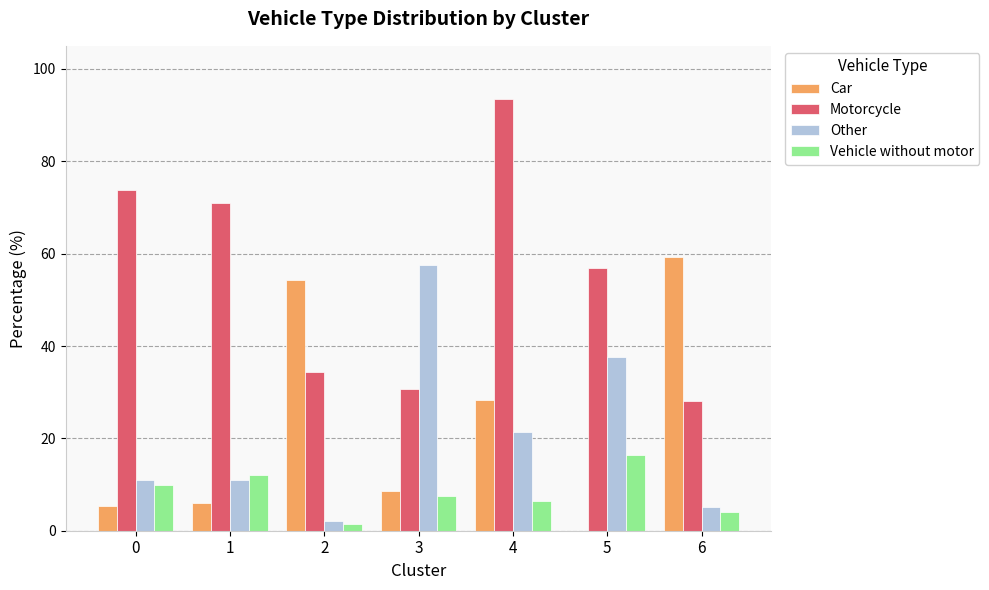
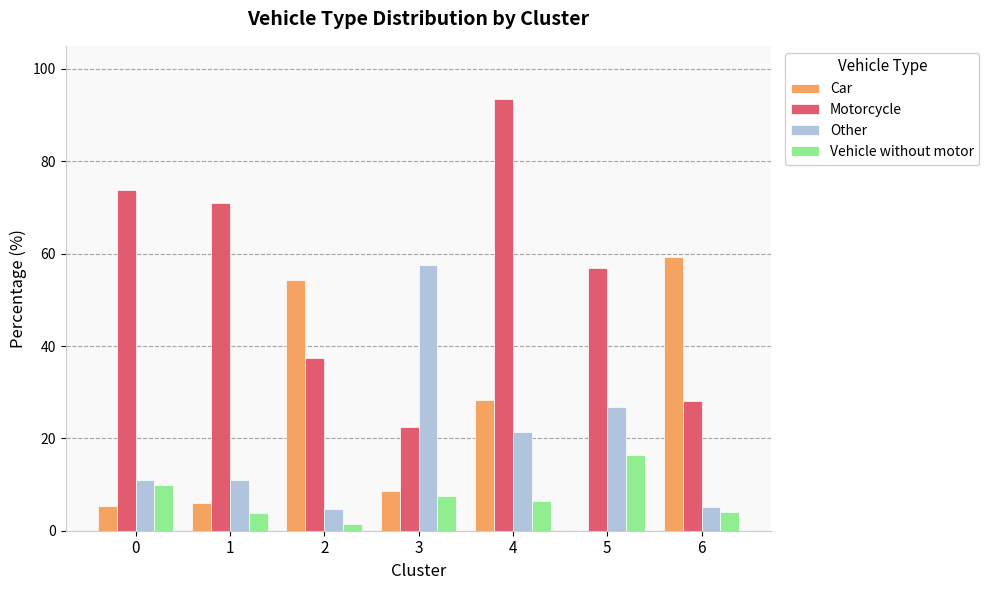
Vehicle without motor, 1: 12 -> 4
Motorcycle, 2: 34 -> 37
Other, 2: 2 -> 5
Motorcycle, 3: 31 -> 22
Other, 5: 38 -> 27
